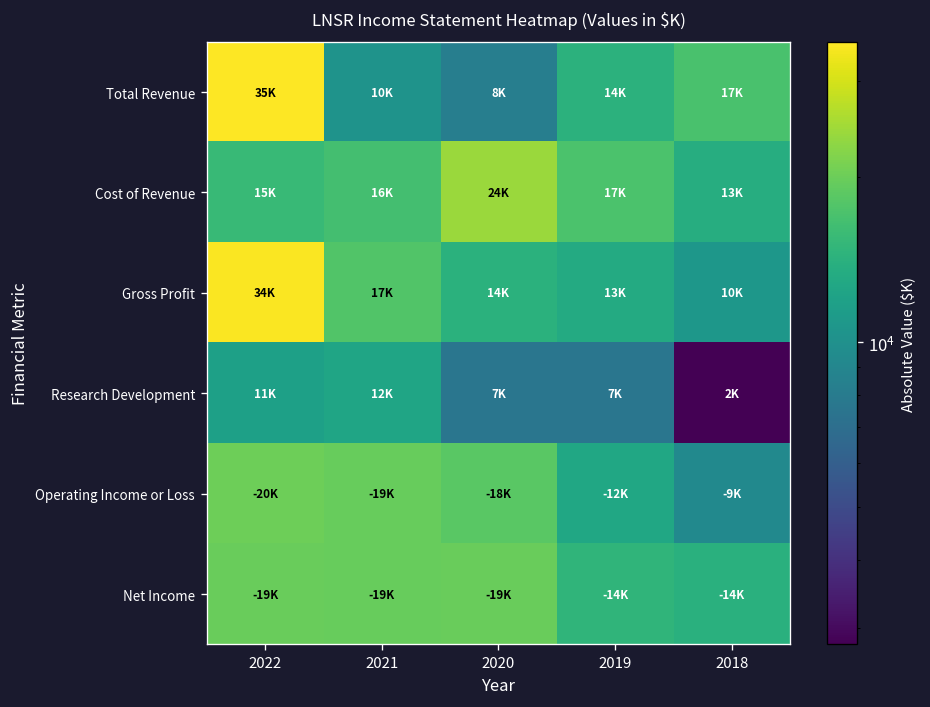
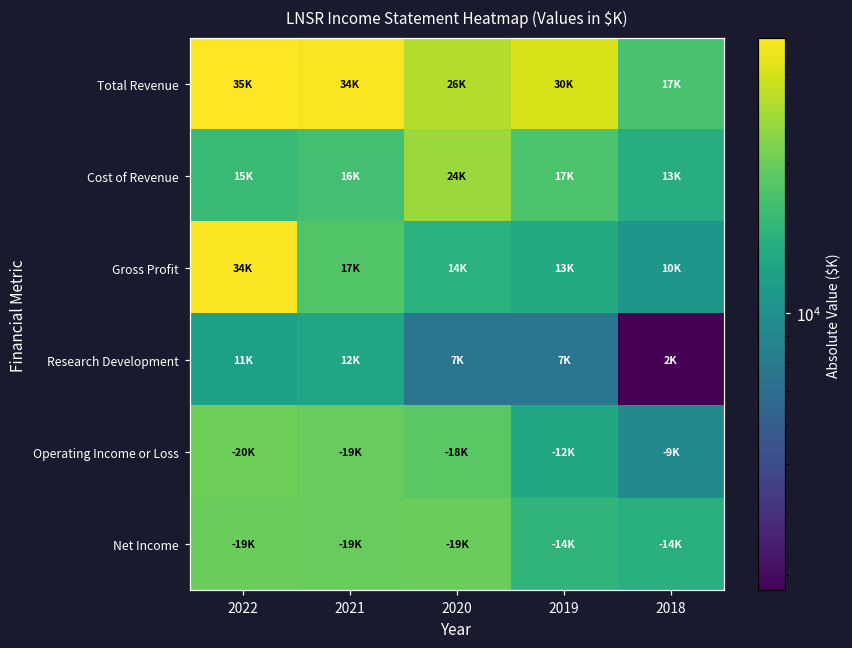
Total Revenue, 2021: 10K -> 34K
Total Revenue, 2020: 8K -> 26K
Total Revenue, 2019: 14K -> 30K
